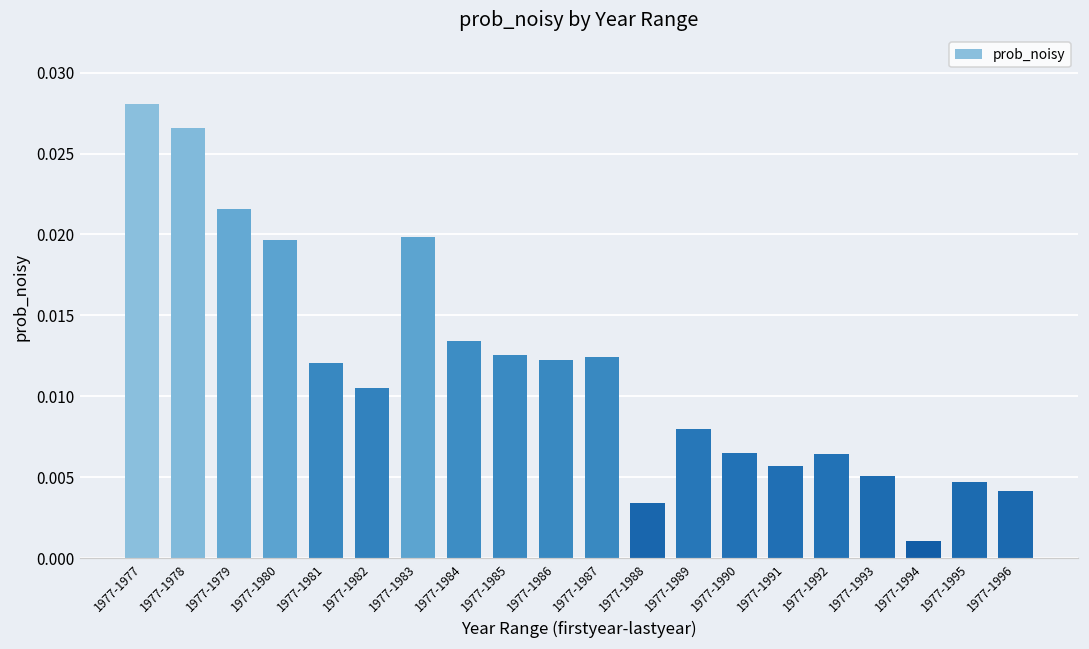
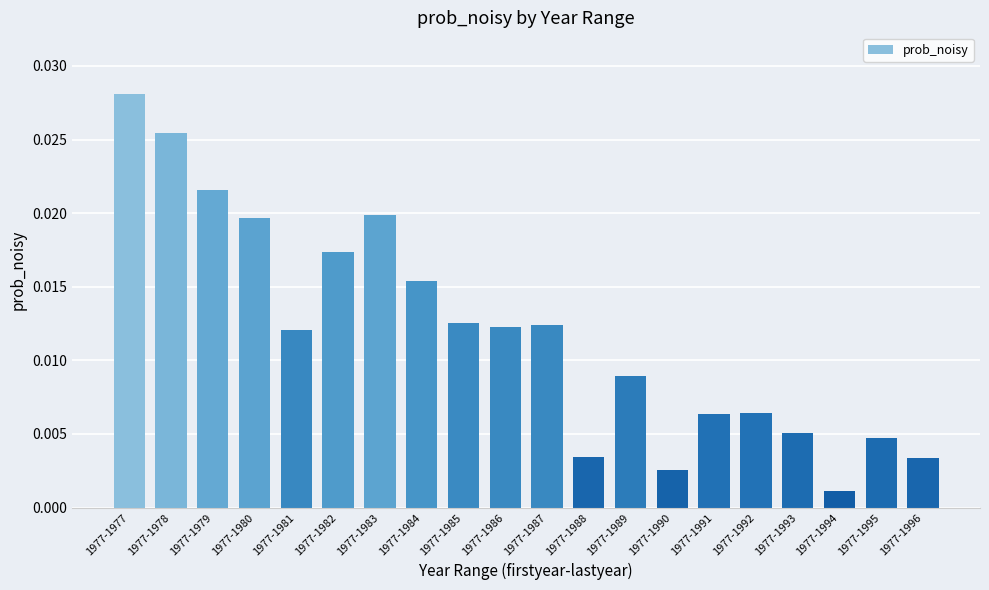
1977-1978: 0.0266 -> 0.0255
1977-1982: 0.0105 -> 0.0174
1977-1984: 0.0134 -> 0.0154
1977-1989: 0.0080 -> 0.0090
1977-1990: 0.0065 -> 0.0026
1977-1991: 0.0057 -> 0.0063
1977-1996: 0.0041 -> 0.0034
